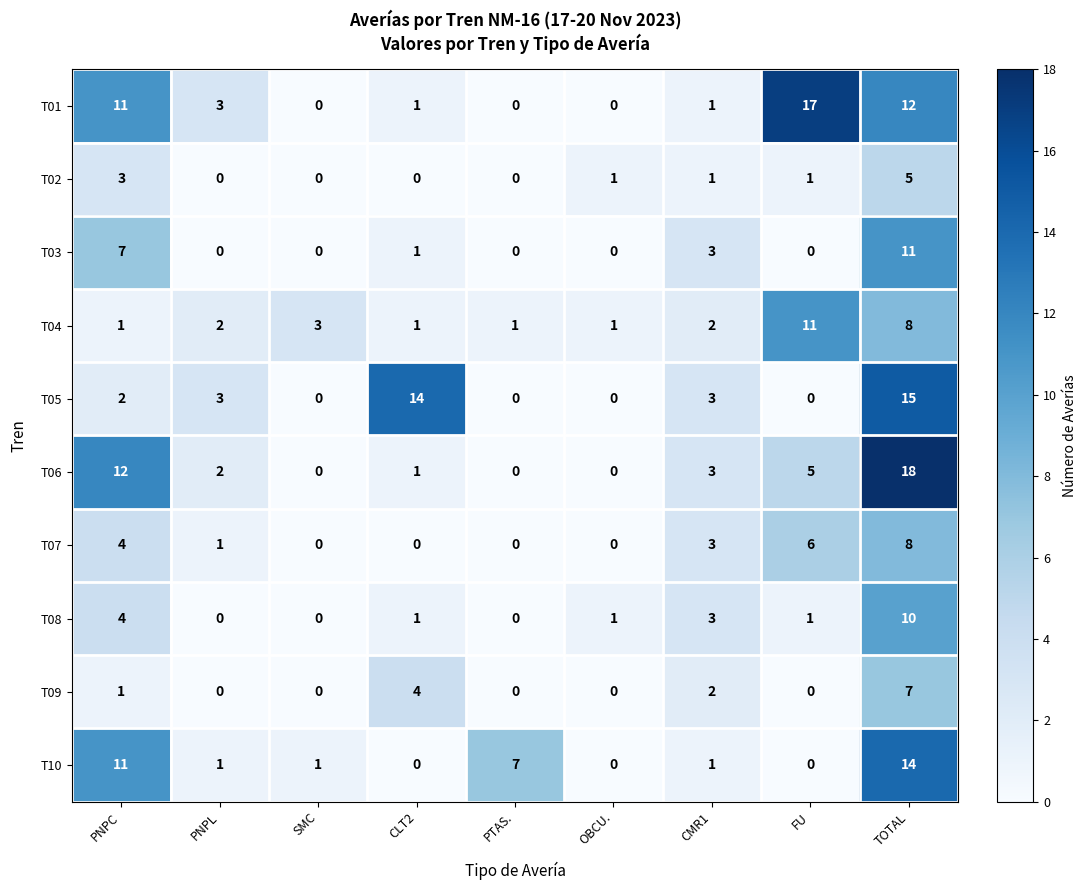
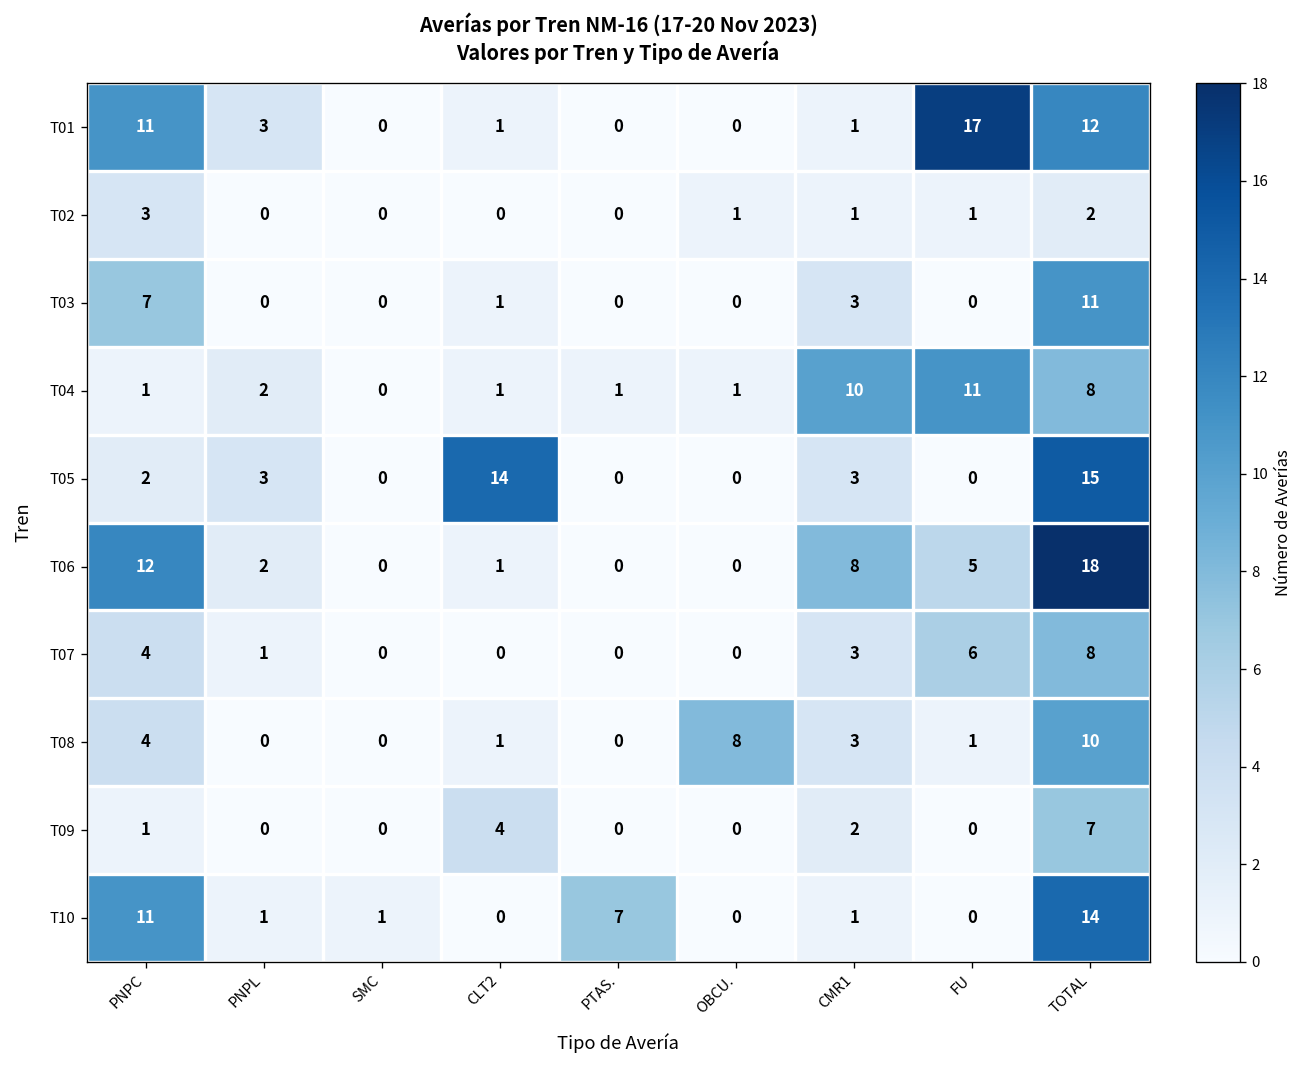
T02, TOTAL: 5 -> 2
T04, SMC: 3 -> 0
T04, CMR1: 2 -> 10
T06, CMR1: 3 -> 8
T08, OBCU.: 1 -> 8
